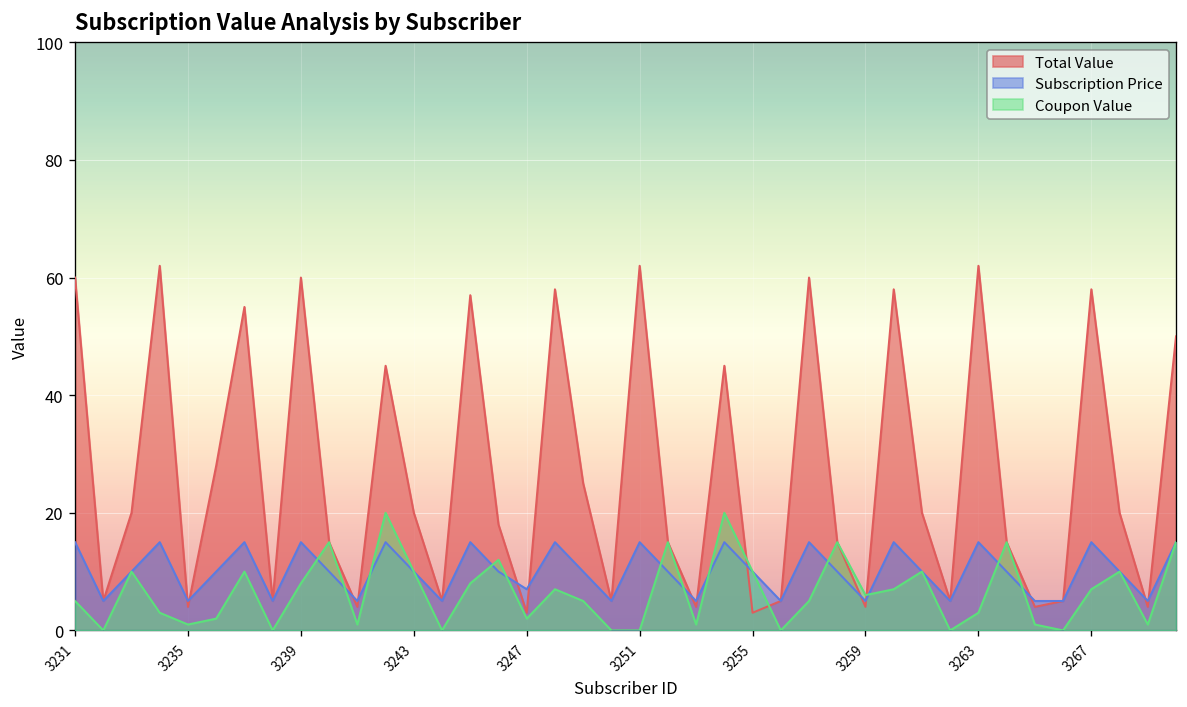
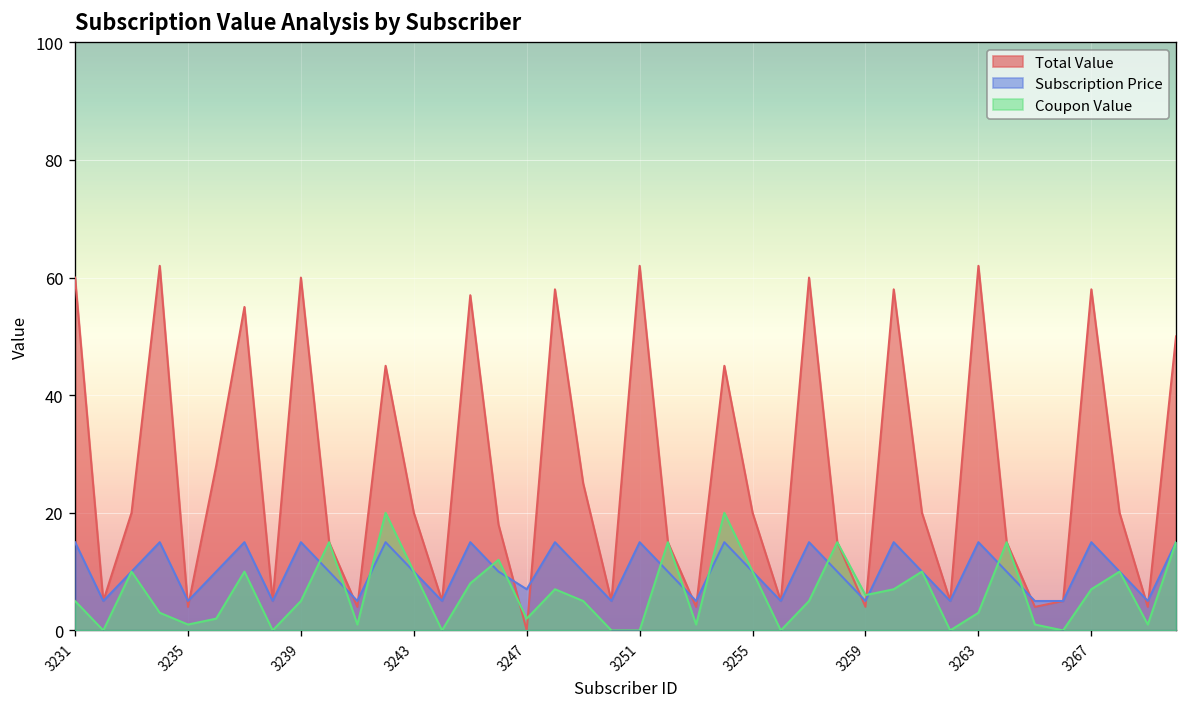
Coupon Value, 3239: 8 -> 5
Total Value, 3247: 3 -> 0
Total Value, 3255: 3 -> 20
